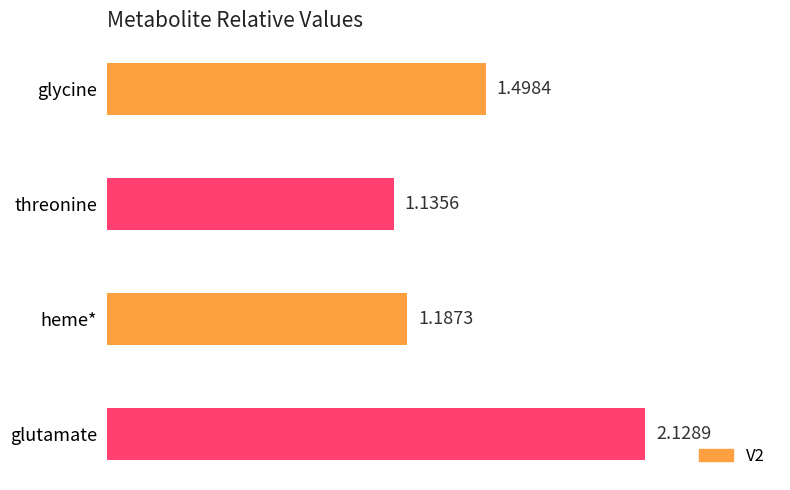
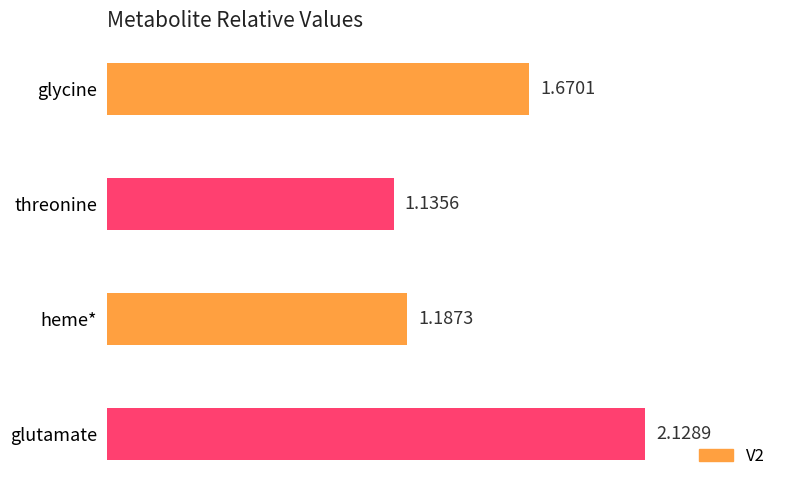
glycine: 1.4984 -> 1.6701
